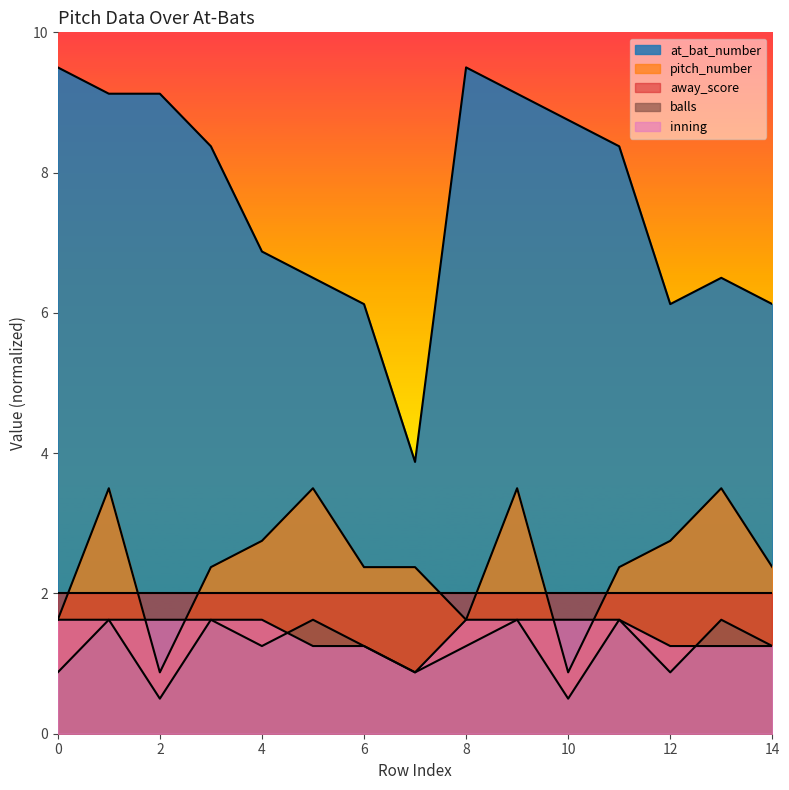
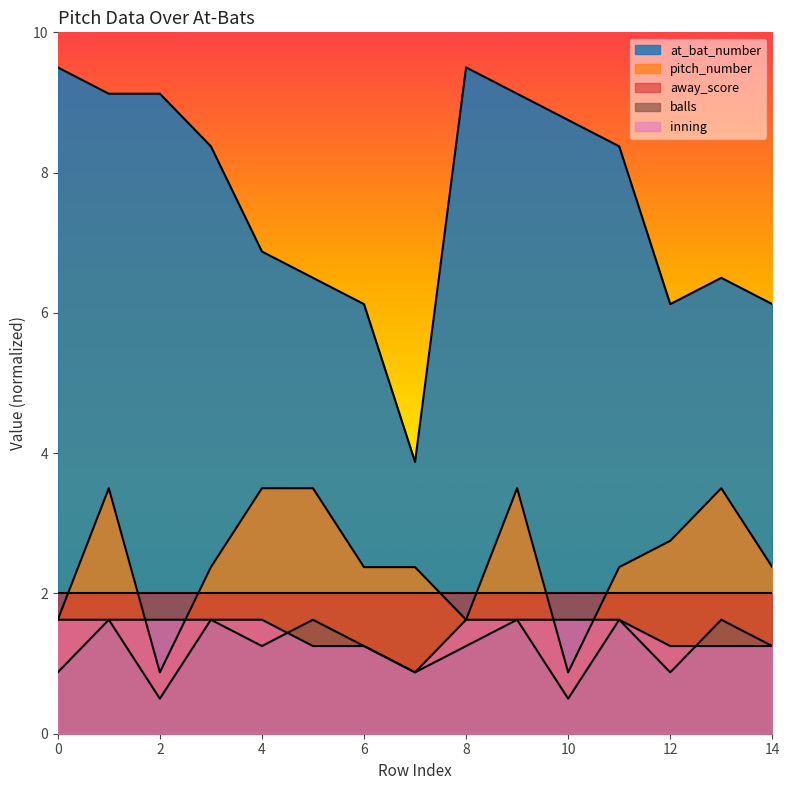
pitch_number, 4: 2.8 -> 3.5
